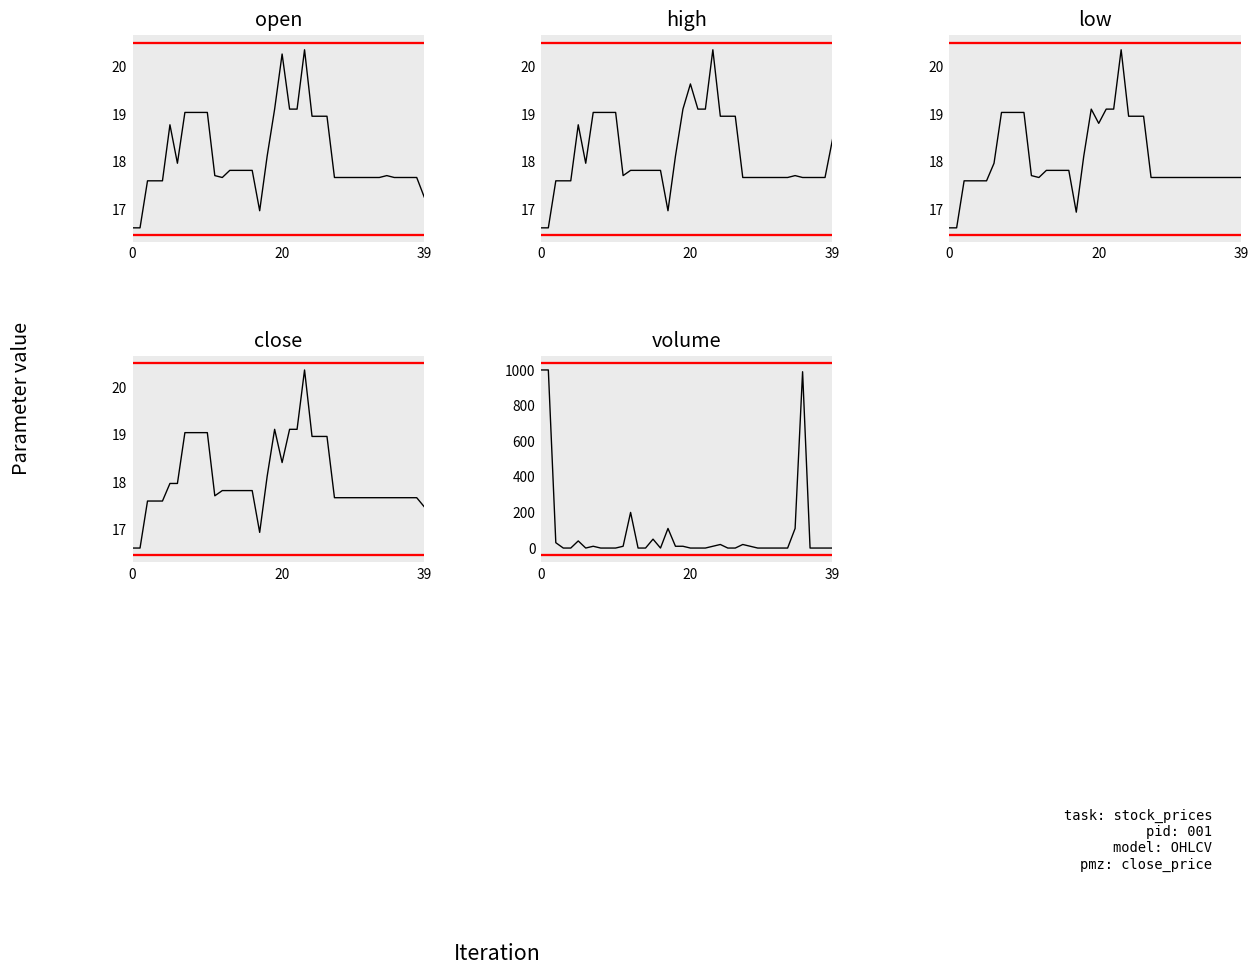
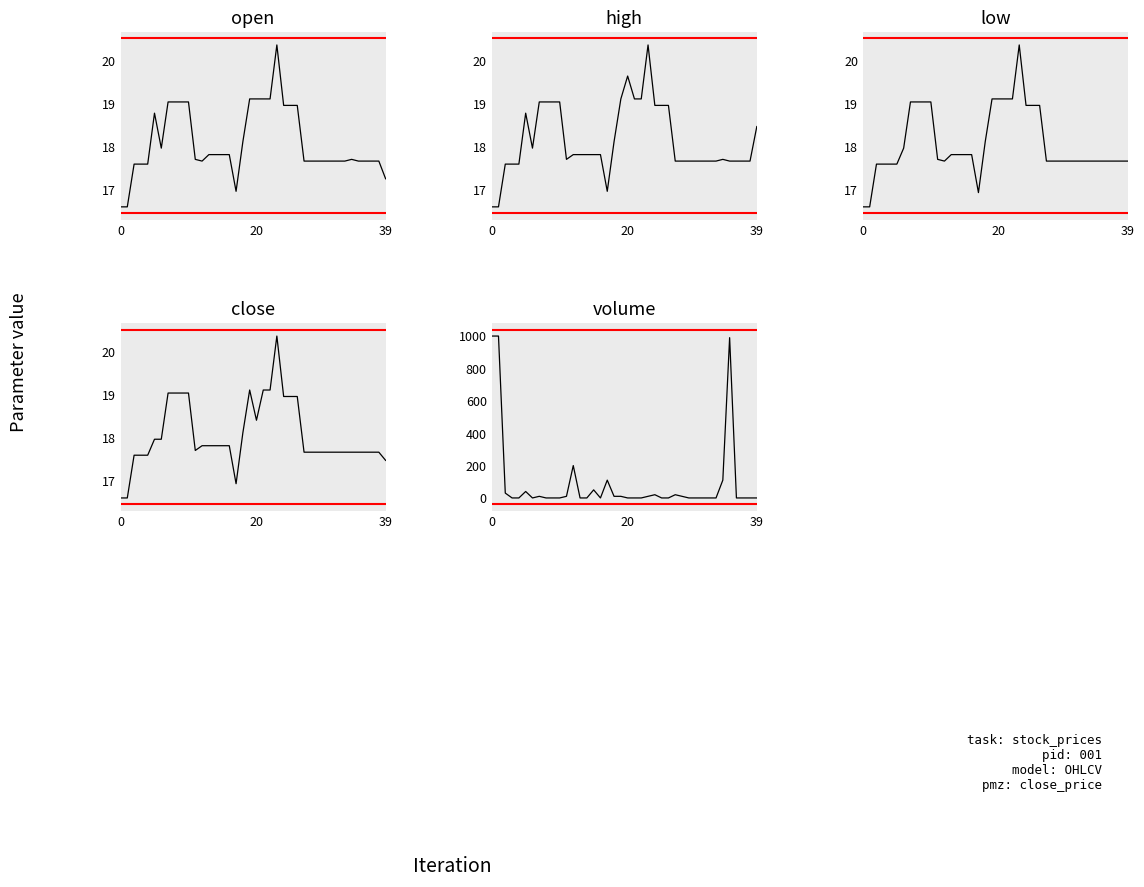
open, 20: 20.3 -> 19.1
low, 20: 18.8 -> 19.1
